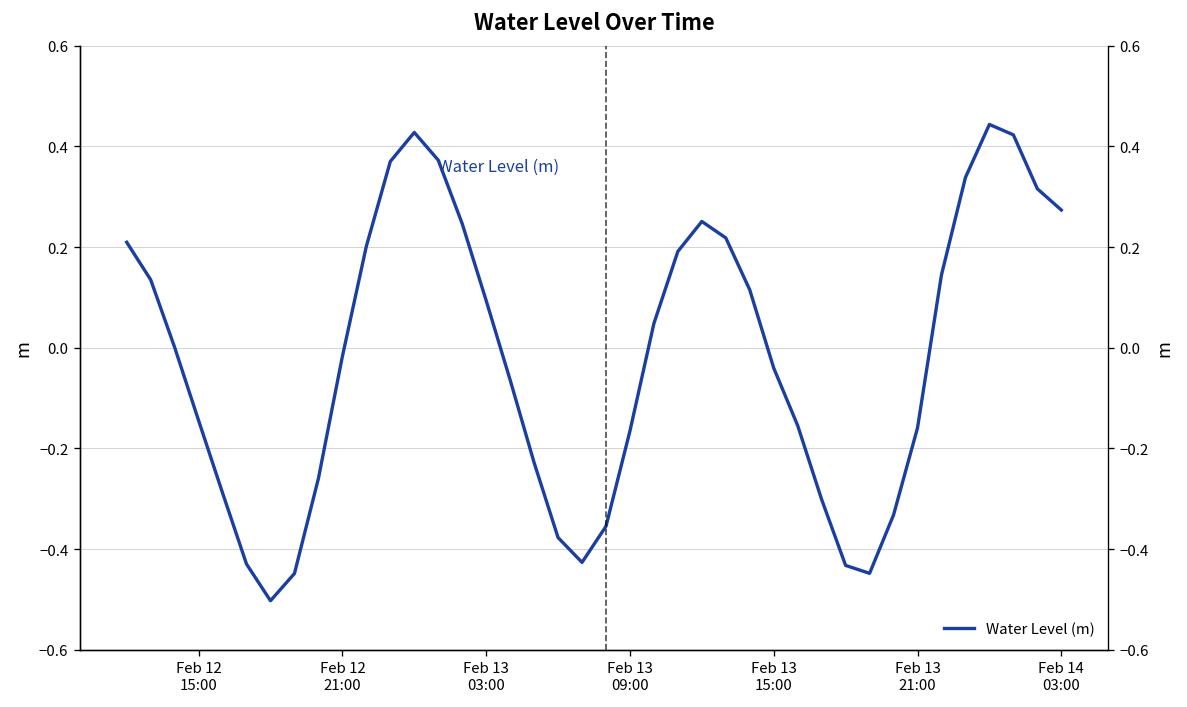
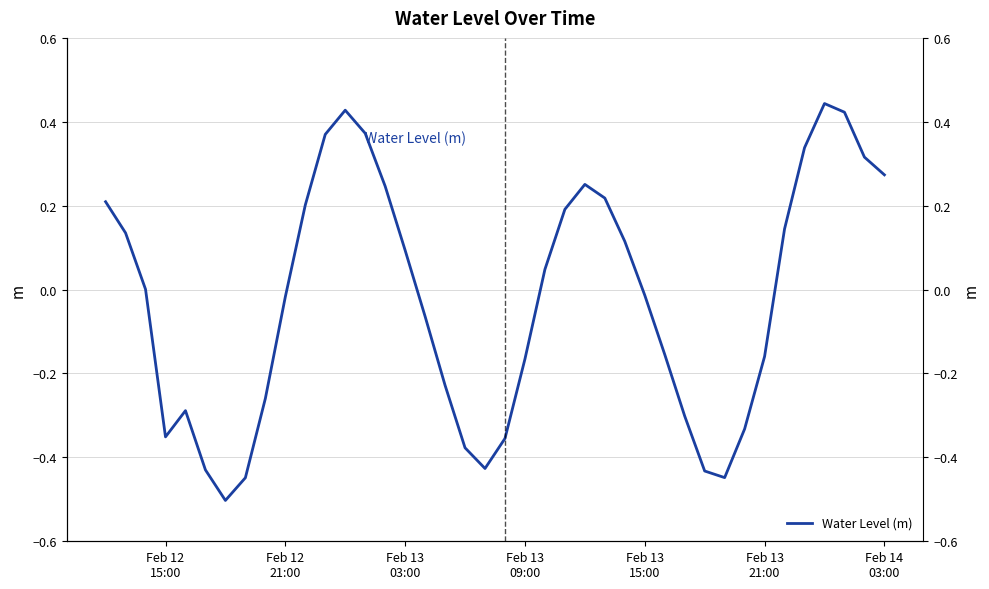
Feb 12 15:00: -0.14 -> -0.35
Feb 13 15:00: -0.04 -> -0.01
